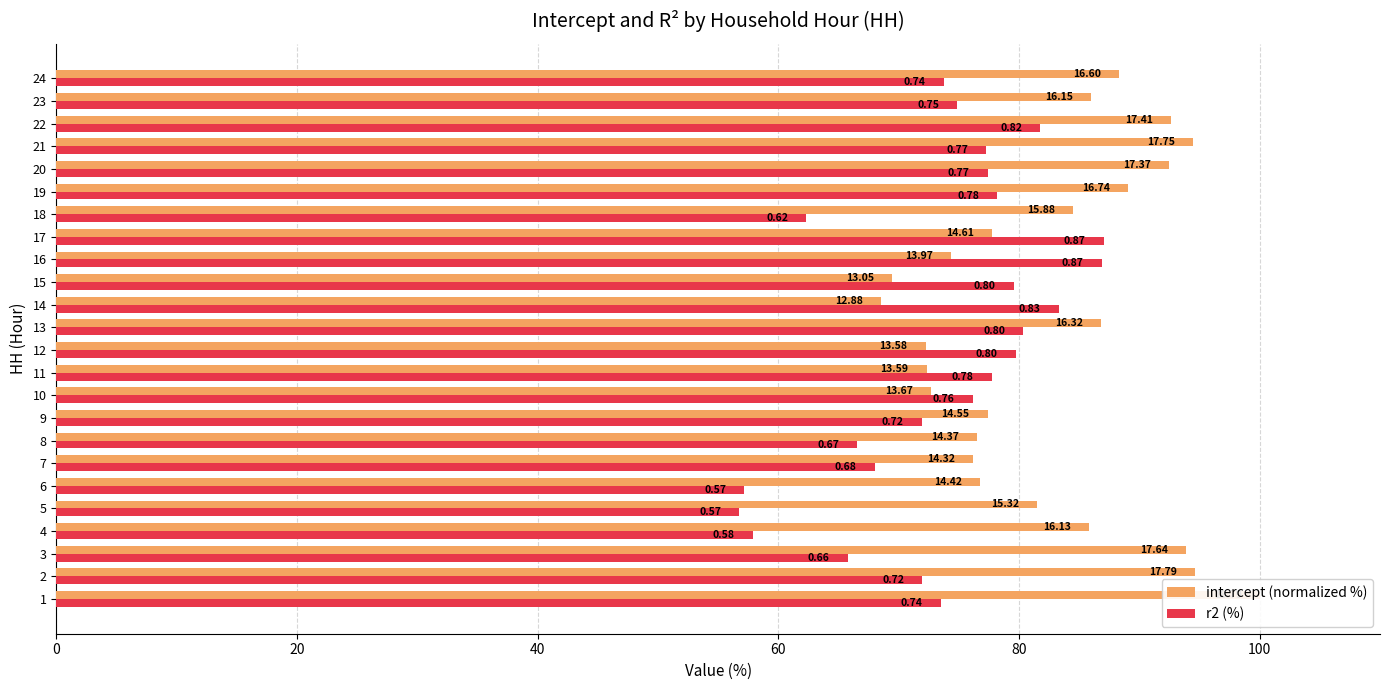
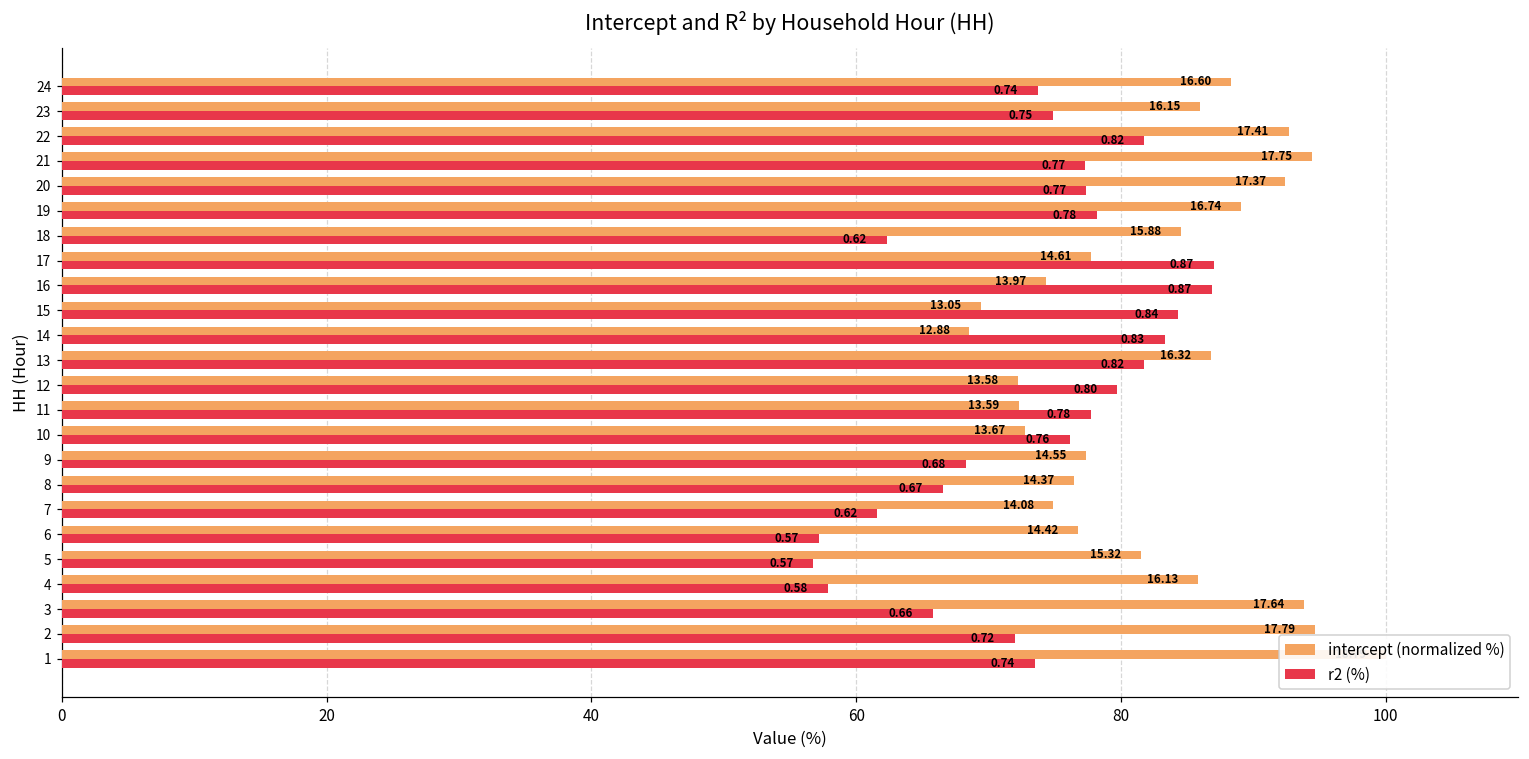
r2 (%), 15: 0.80 -> 0.84
r2 (%), 13: 0.80 -> 0.82
r2 (%), 9: 0.72 -> 0.68
intercept (normalized %), 7: 14.32 -> 14.08
r2 (%), 7: 0.68 -> 0.62
